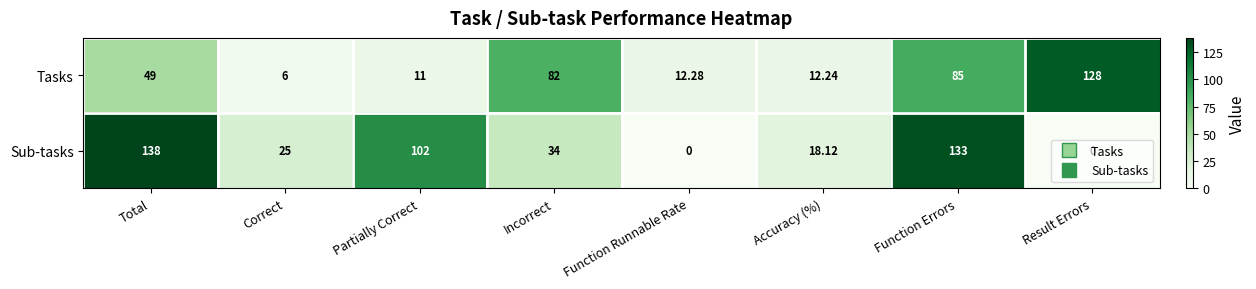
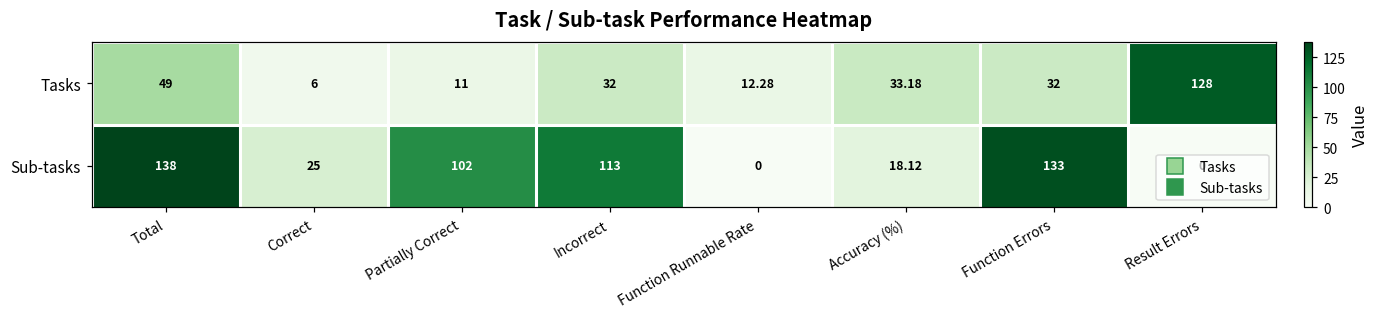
Tasks, Incorrect: 82 -> 32
Tasks, Accuracy (%): 12.24 -> 33.18
Tasks, Function Errors: 85 -> 32
Sub-tasks, Incorrect: 34 -> 113
